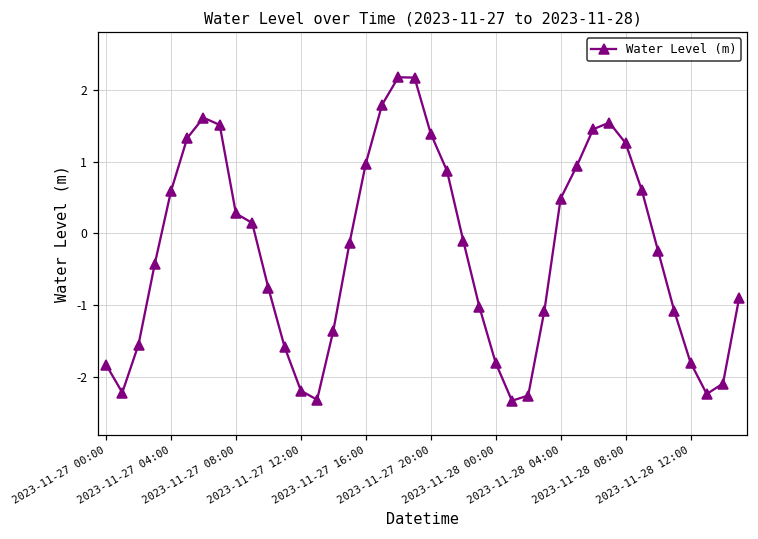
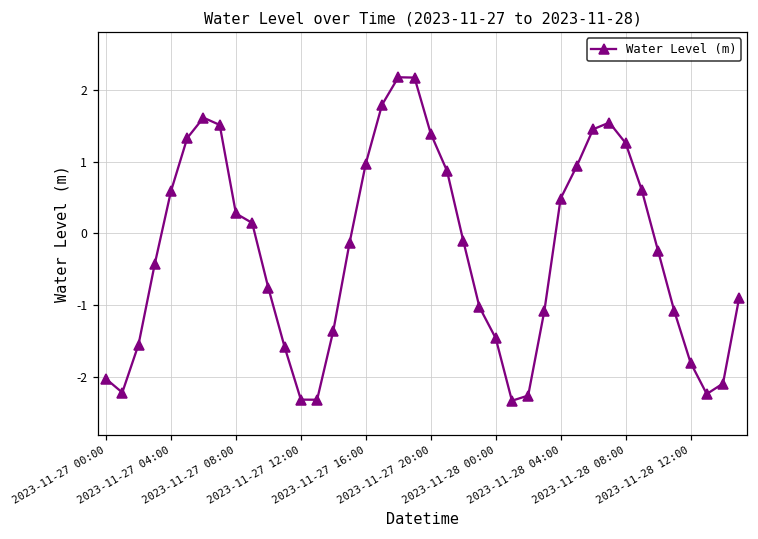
2023-11-27 00:00: -1.8 -> -2.0
2023-11-27 12:00: -2.2 -> -2.3
2023-11-28 00:00: -1.8 -> -1.5
